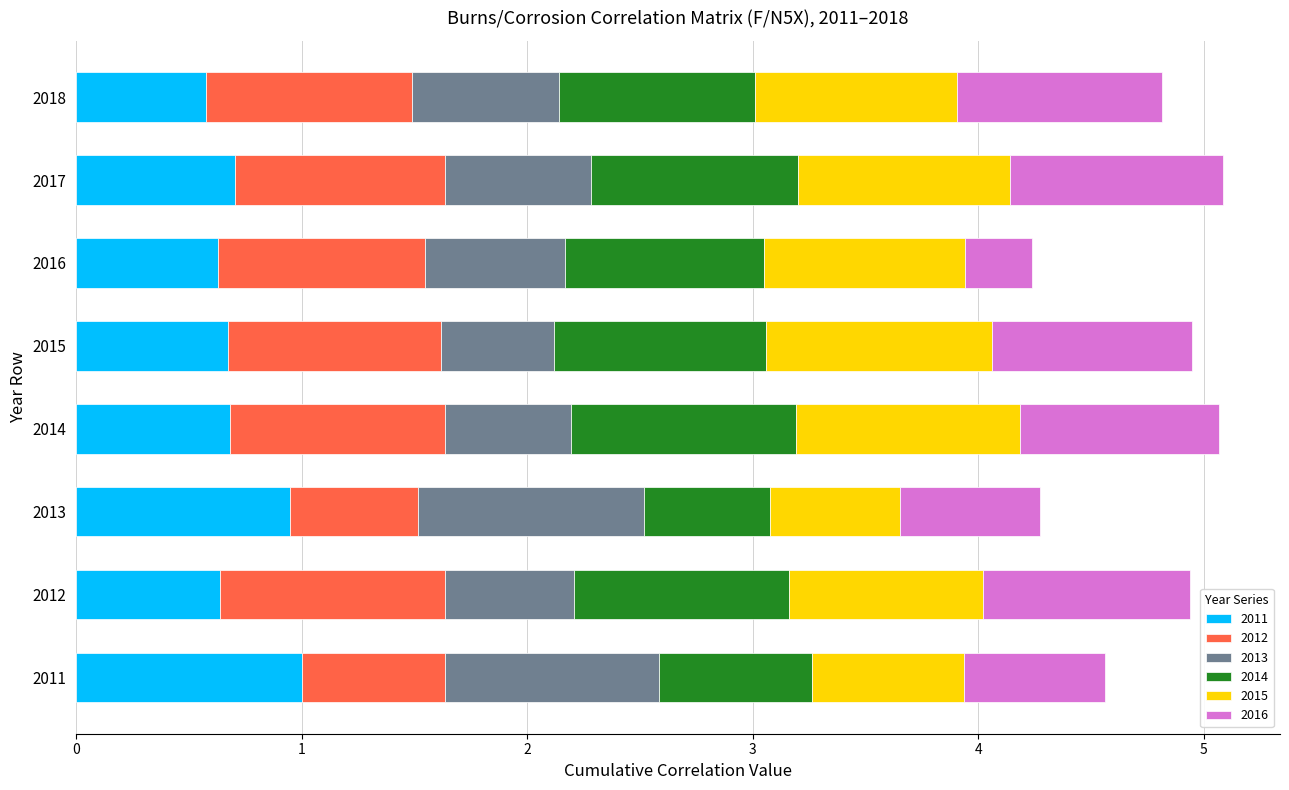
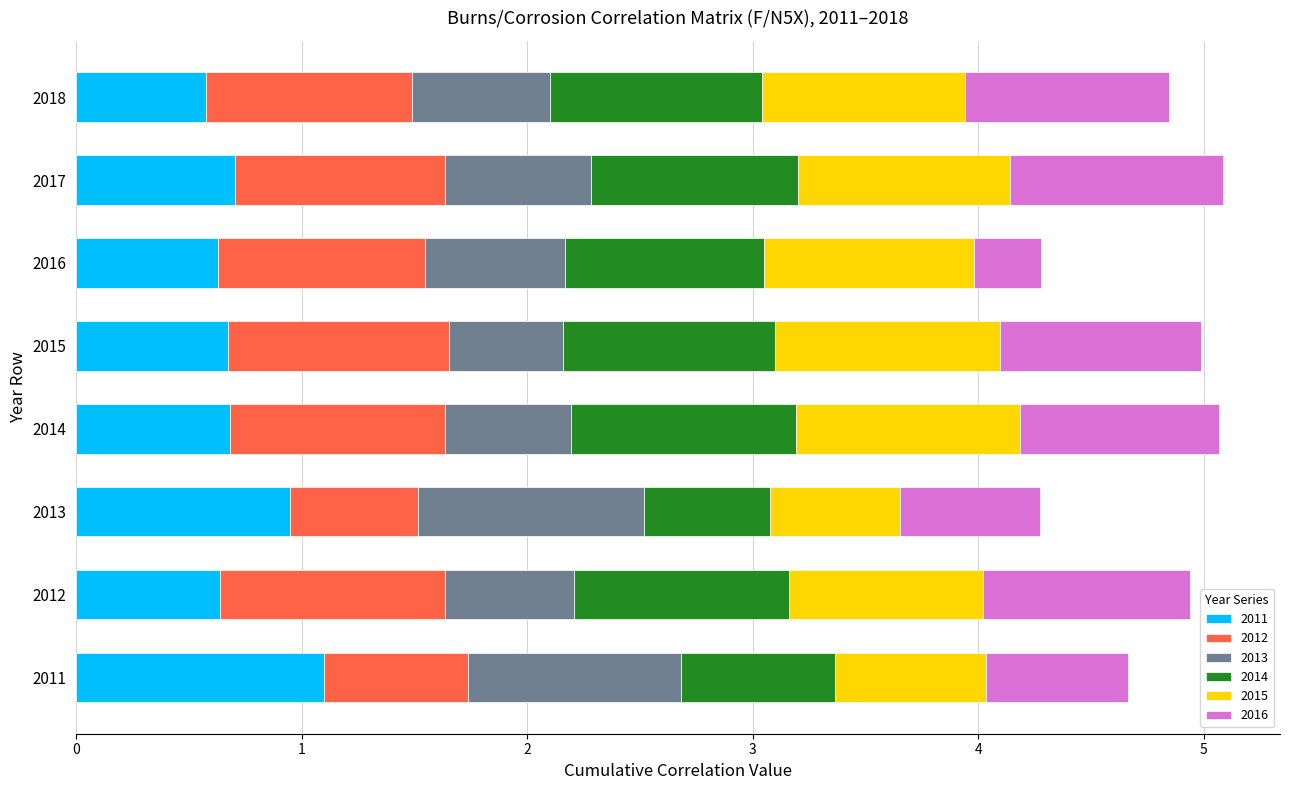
2013, 2018: 0.65 -> 0.61
2014, 2018: 0.87 -> 0.94
2015, 2016: 0.89 -> 0.93
2012, 2015: 0.94 -> 0.98
2011, 2011: 1.0 -> 1.1
